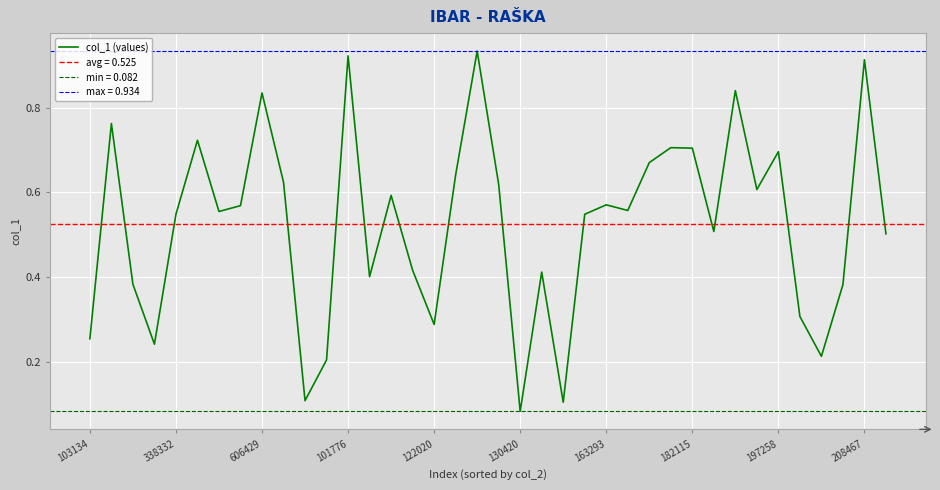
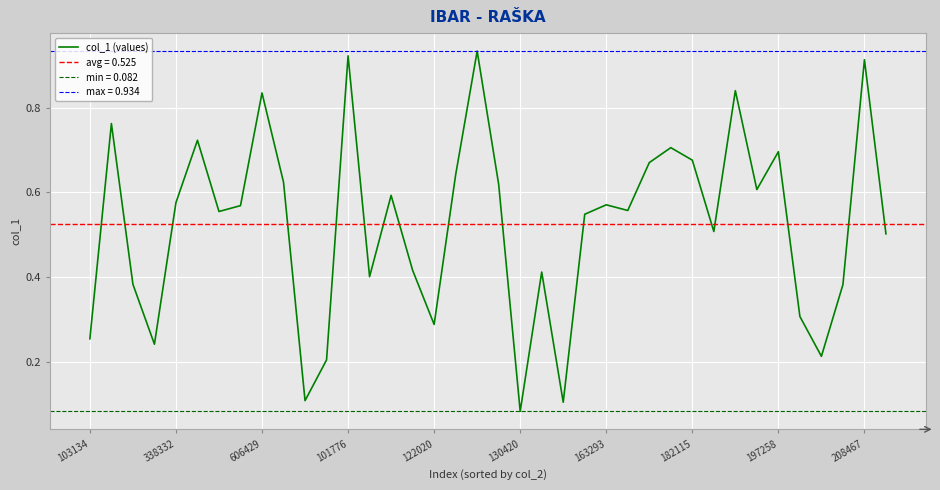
338332: 0.55 -> 0.58
182115: 0.70 -> 0.68
